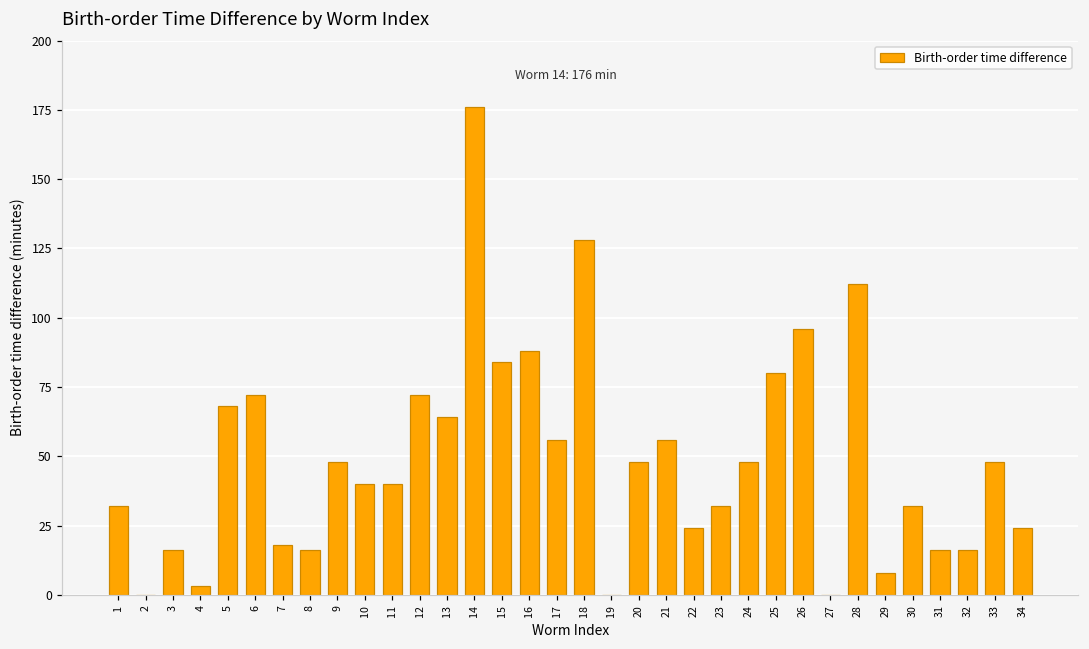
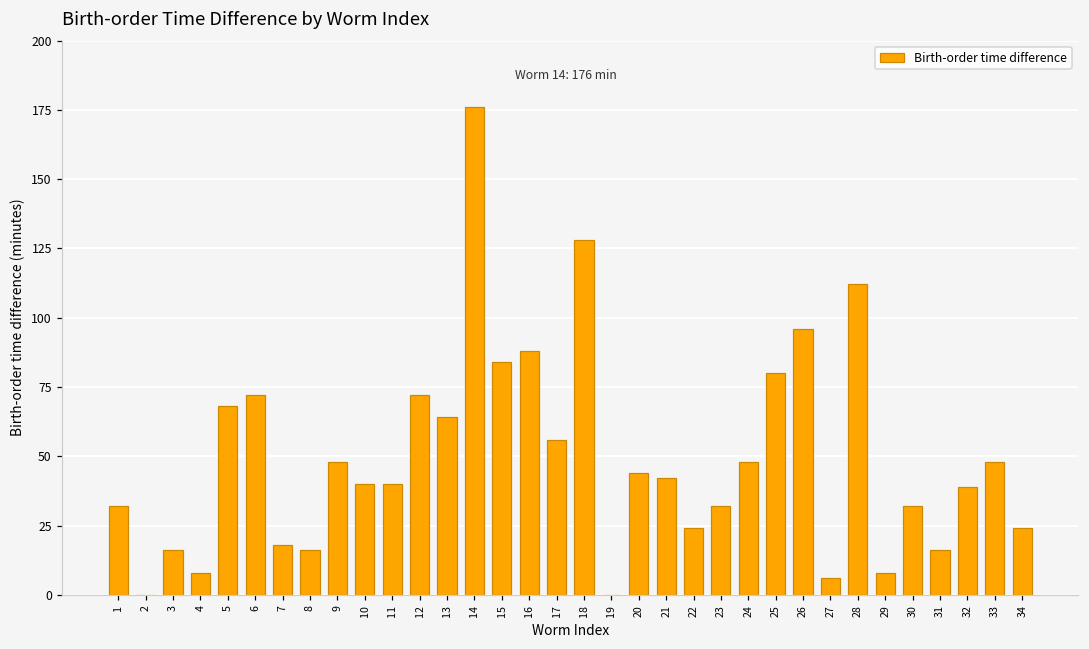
4: 3 -> 8
20: 48 -> 44
21: 56 -> 42
27: 0 -> 6
32: 16 -> 39
